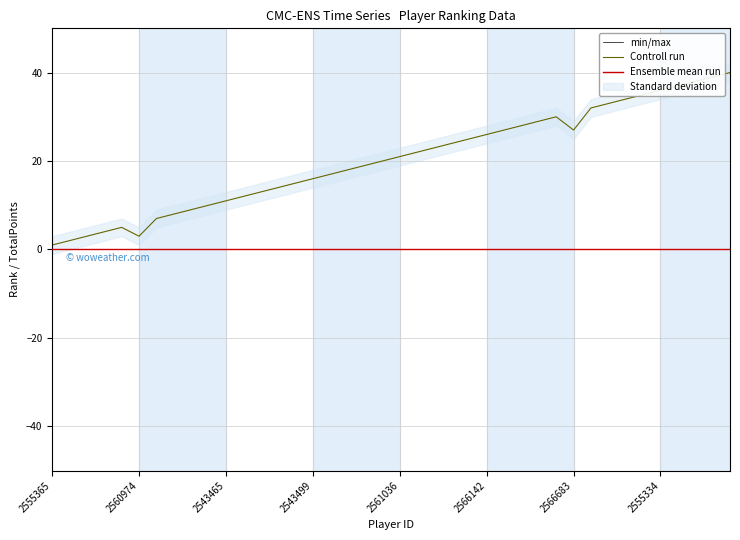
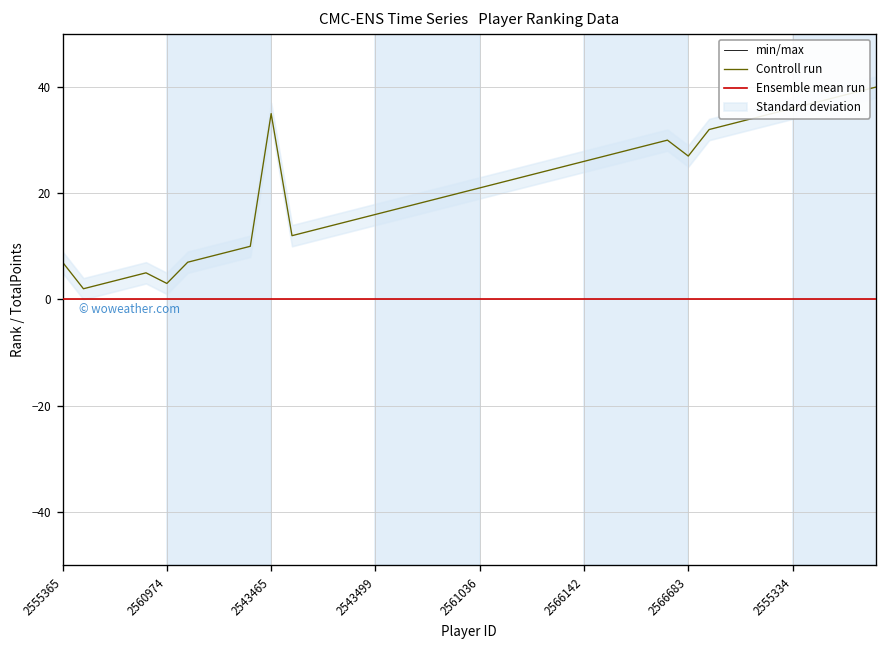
Controll run, 2555365: 1 -> 7
Controll run, 2543465: 11 -> 35
